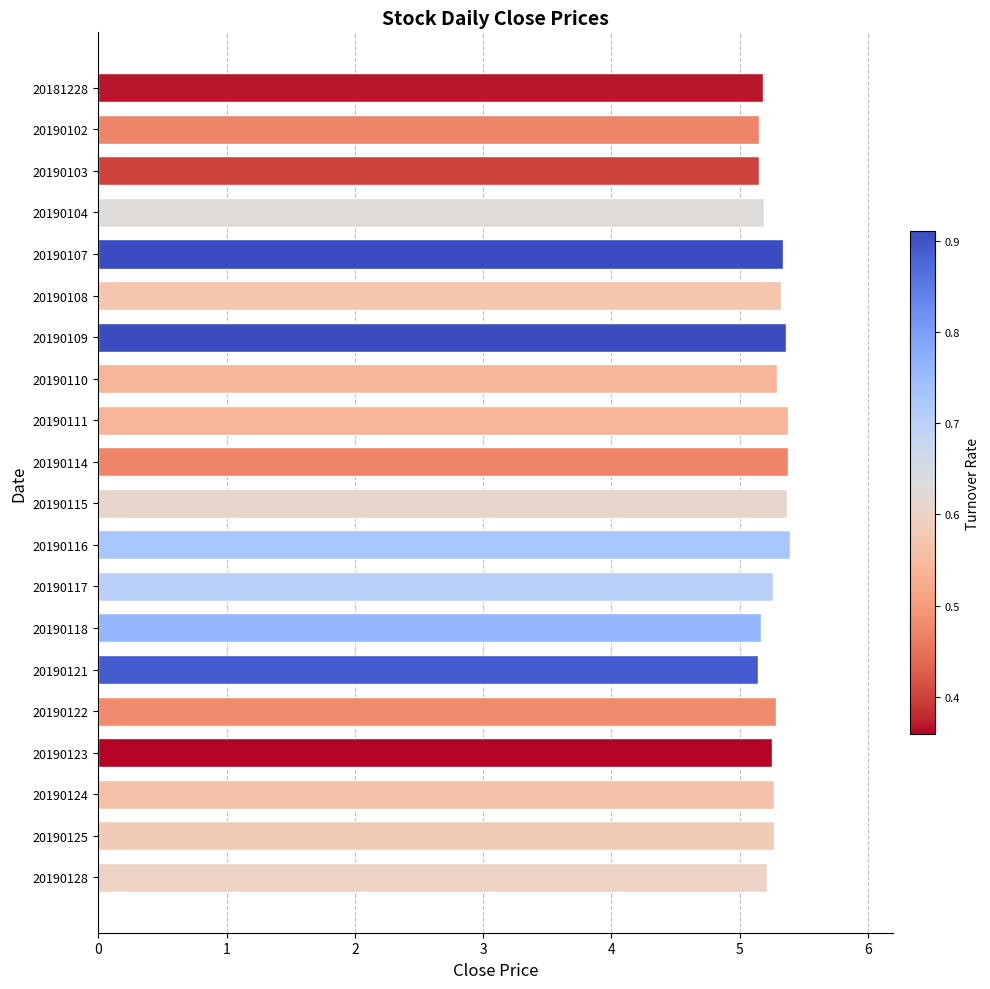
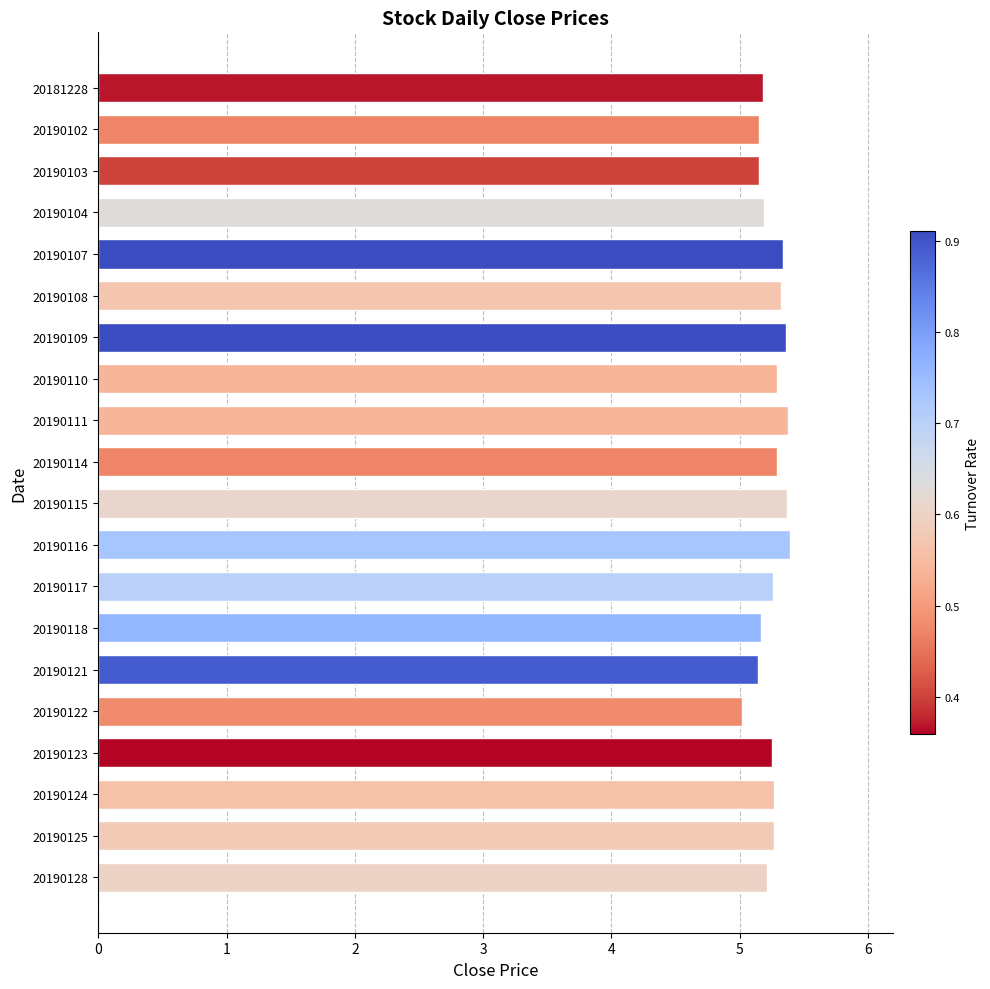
20190114: 5.38 -> 5.29
20190122: 5.28 -> 5.02
